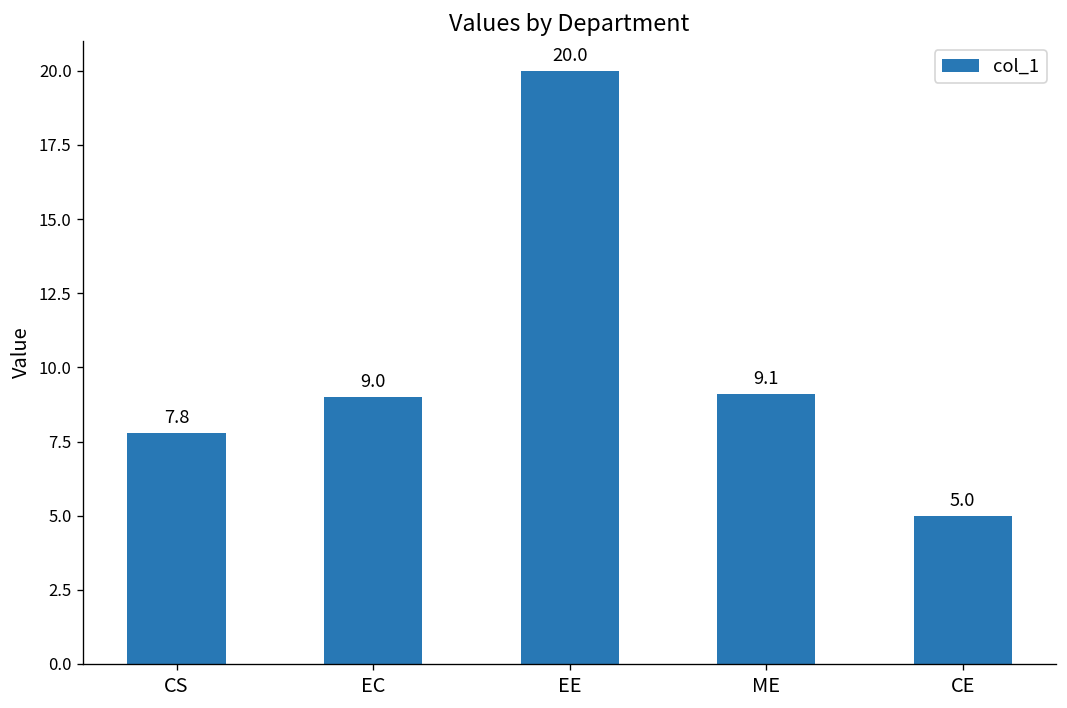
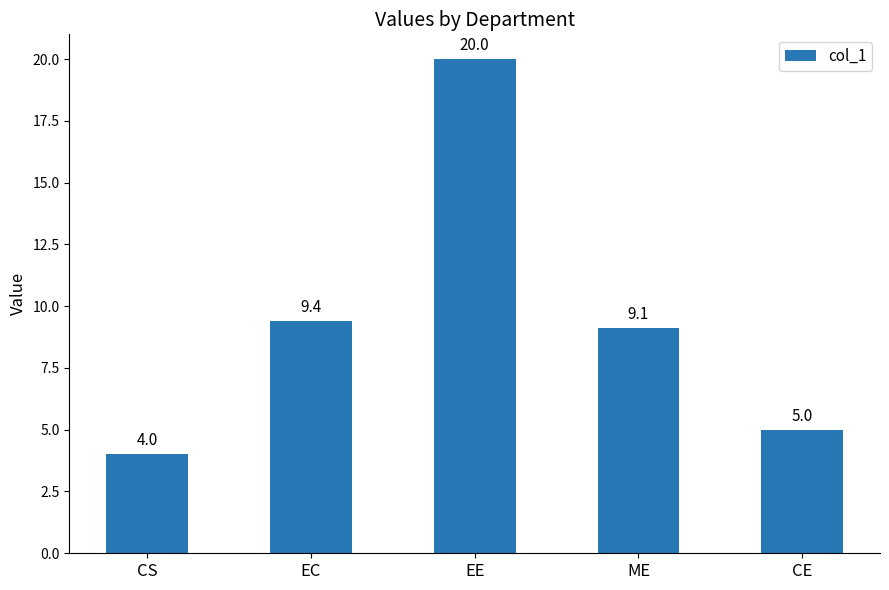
CS: 7.8 -> 4.0
EC: 9.0 -> 9.4
